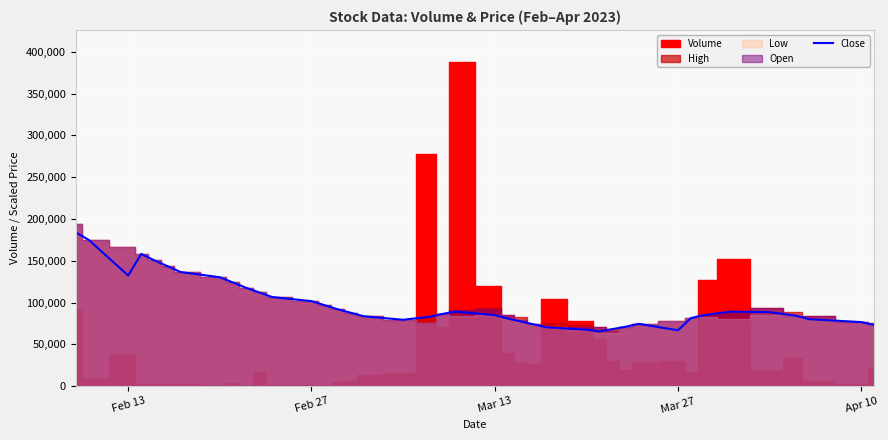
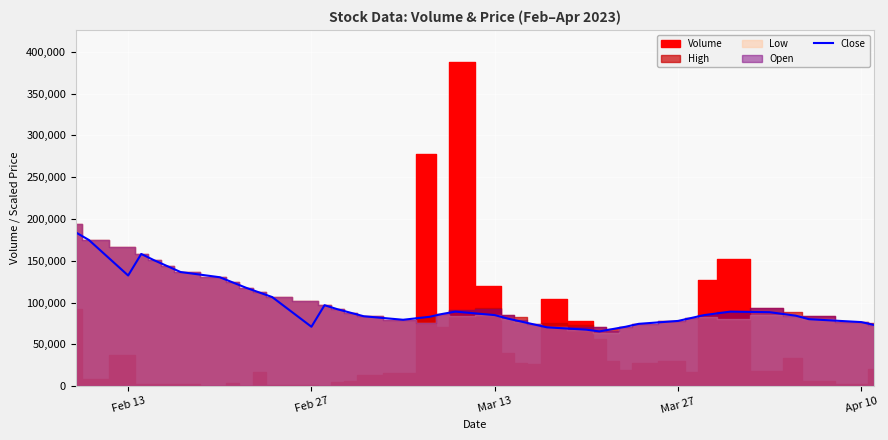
Close, Feb 27: 100,000 -> 70,000
Close, Mar 27: 70,000 -> 80,000
